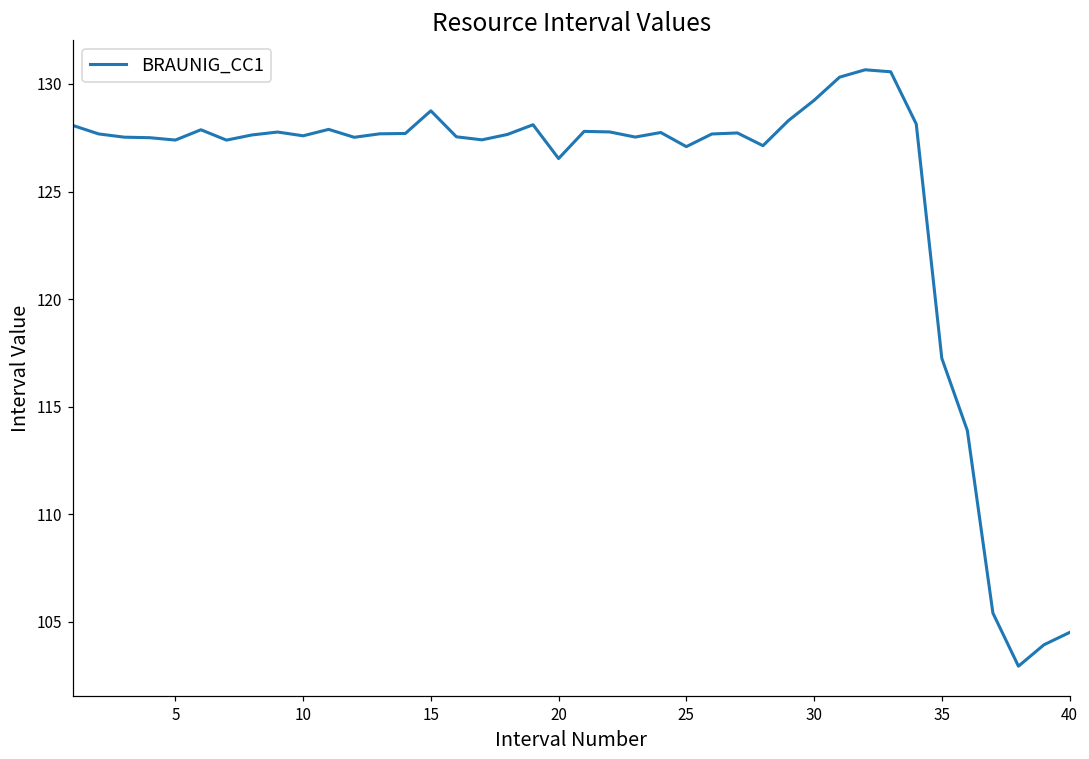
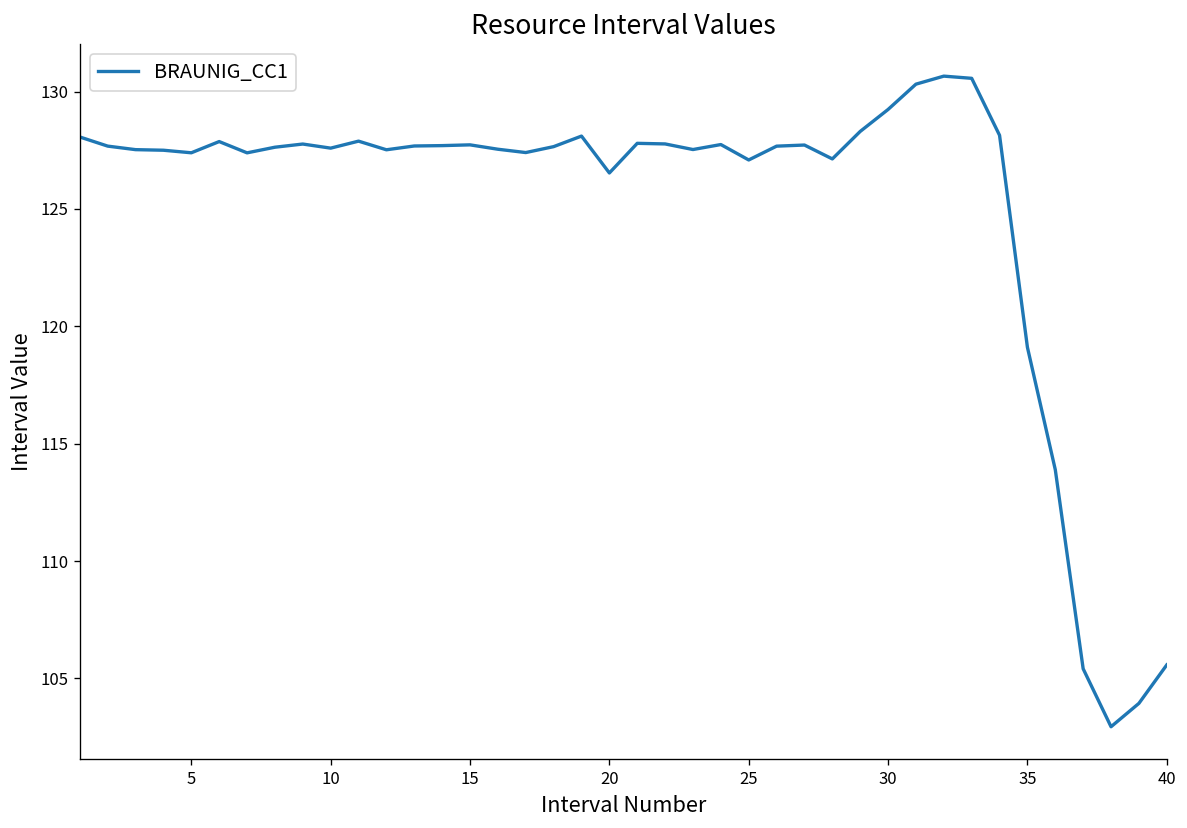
15: 128.8 -> 127.7
35: 117.3 -> 119.1
40: 104.5 -> 105.6
